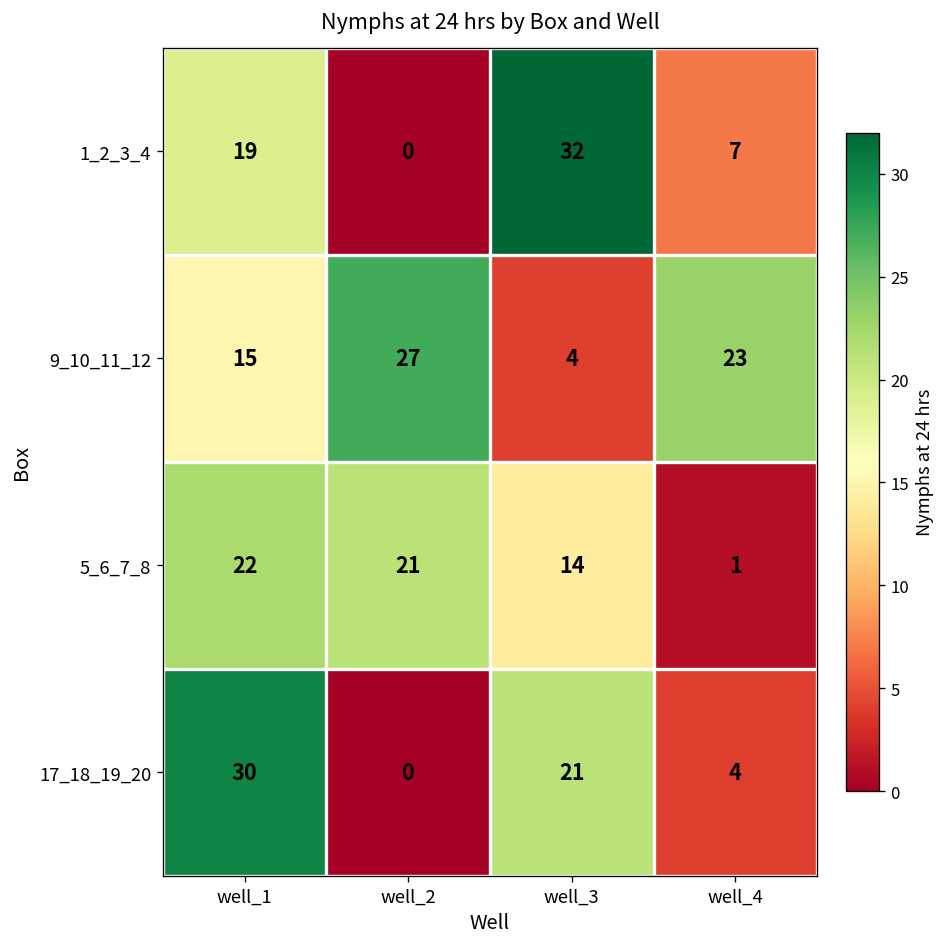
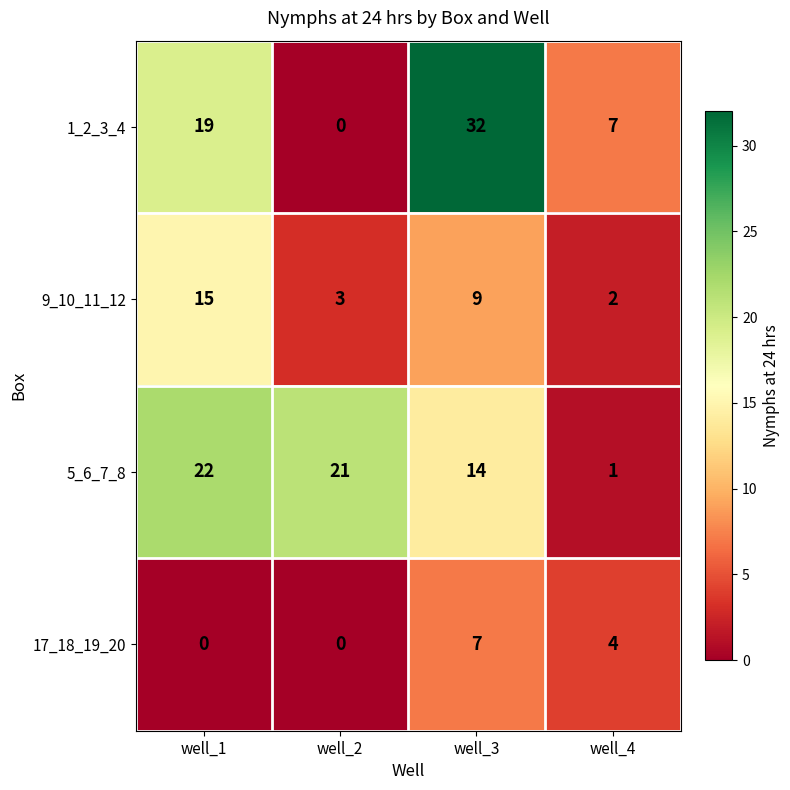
9_10_11_12, well_2: 27 -> 3
9_10_11_12, well_3: 4 -> 9
9_10_11_12, well_4: 23 -> 2
17_18_19_20, well_1: 30 -> 0
17_18_19_20, well_3: 21 -> 7
